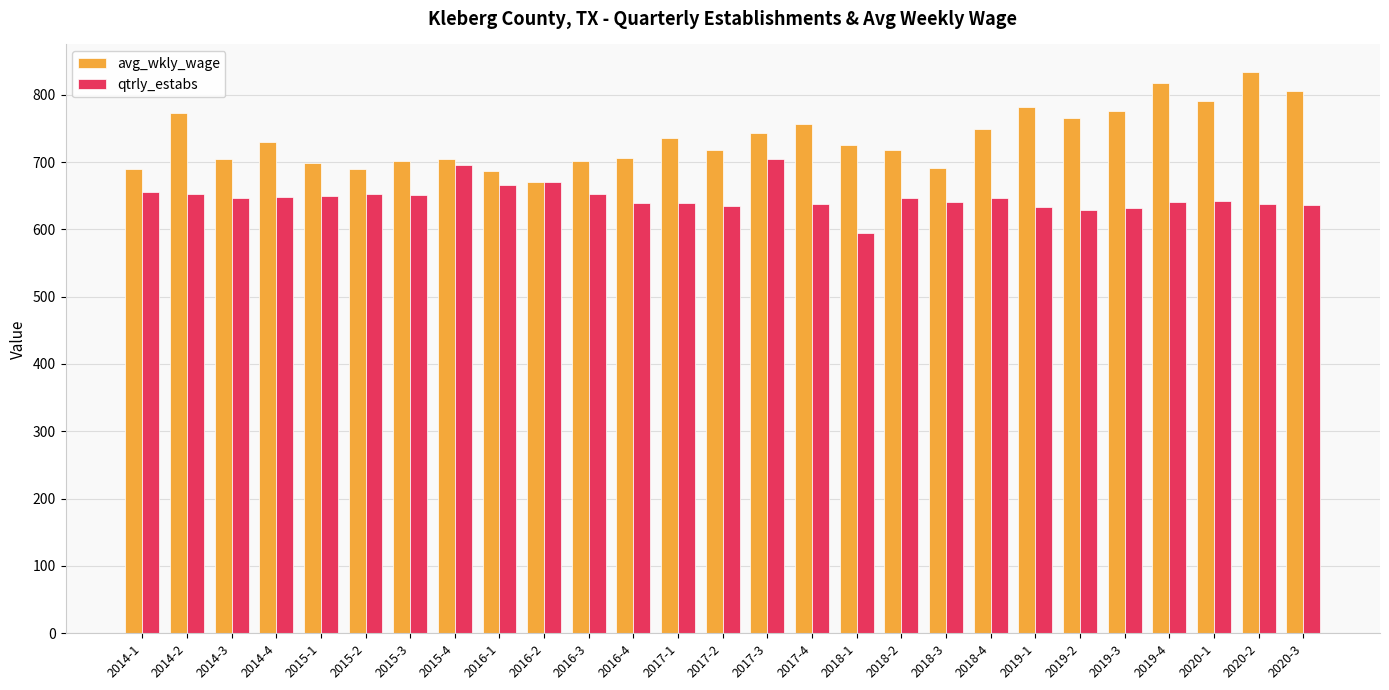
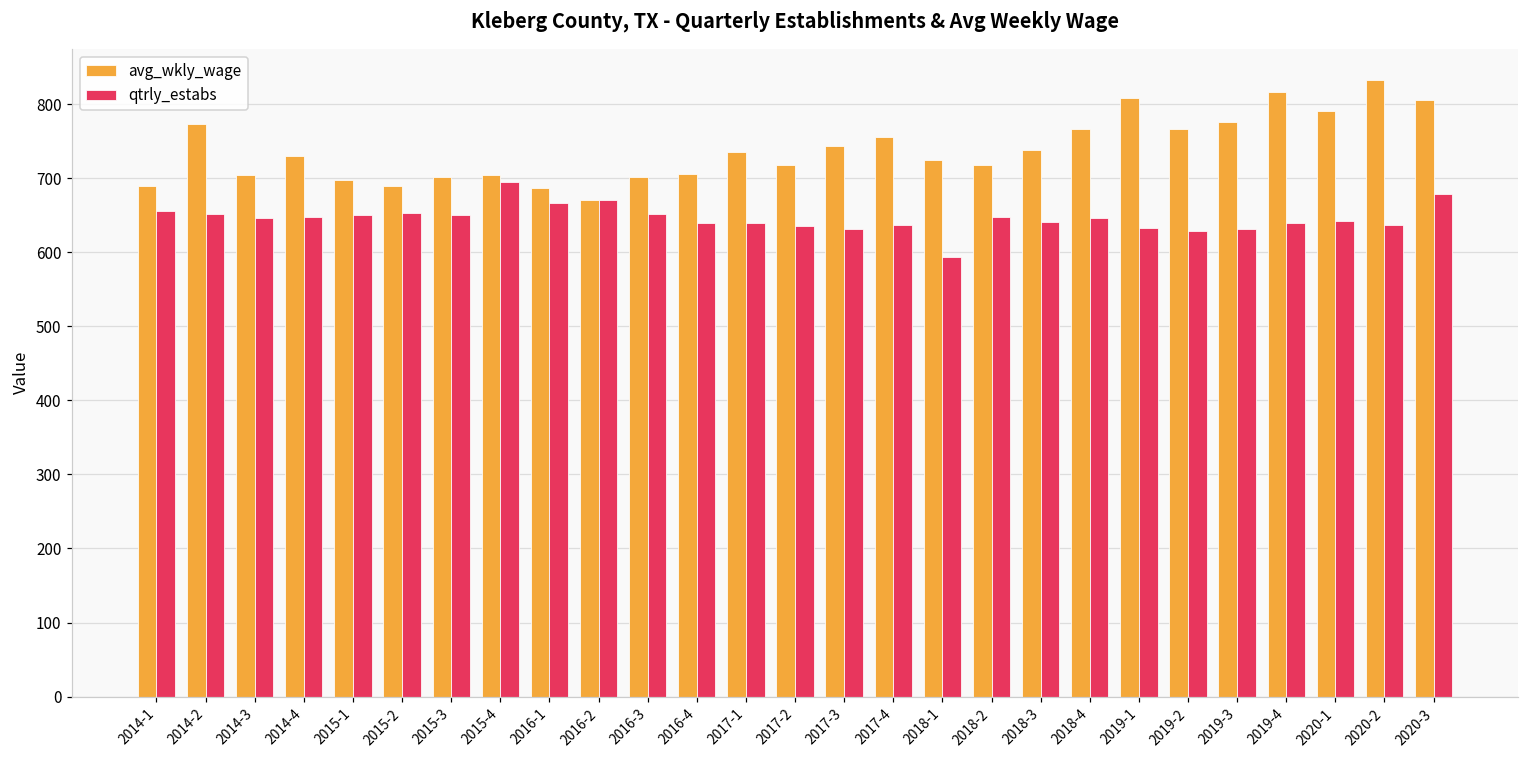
qtrly_estabs, 2017-3: 710 -> 630
avg_wkly_wage, 2018-3: 690 -> 740
avg_wkly_wage, 2018-4: 750 -> 770
avg_wkly_wage, 2019-1: 780 -> 810
qtrly_estabs, 2020-3: 640 -> 680
